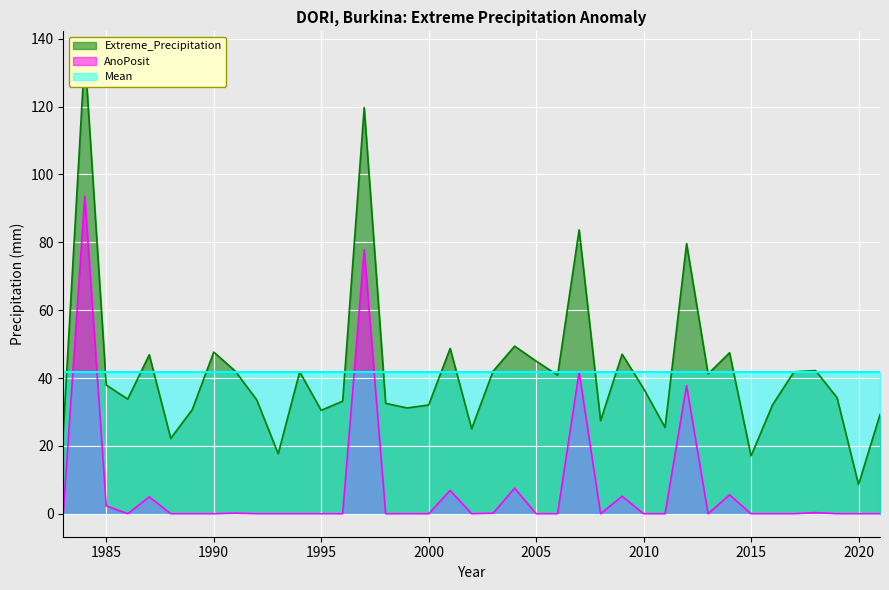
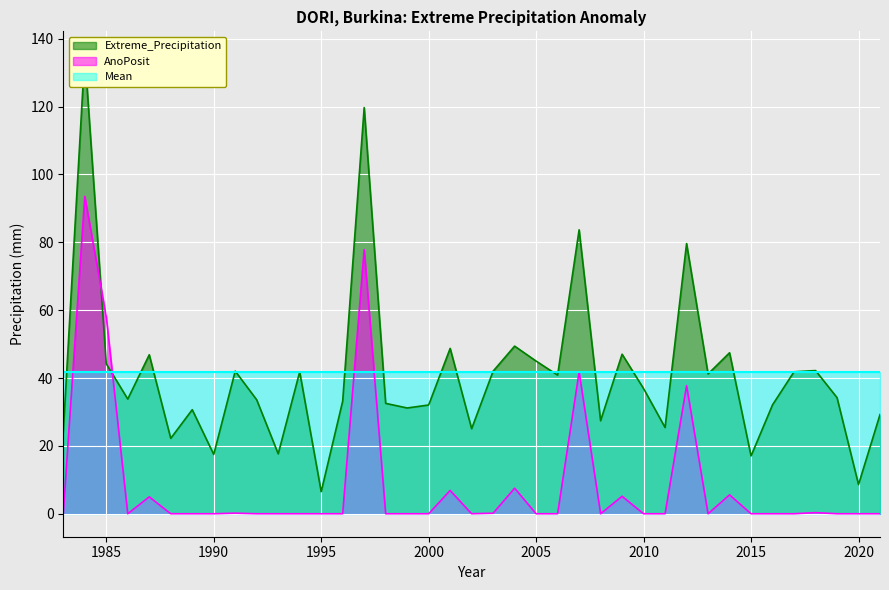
Extreme_Precipitation, 1985: 38 -> 44
AnoPosit, 1985: 2 -> 58
Extreme_Precipitation, 1990: 48 -> 17
Extreme_Precipitation, 1995: 30 -> 6
